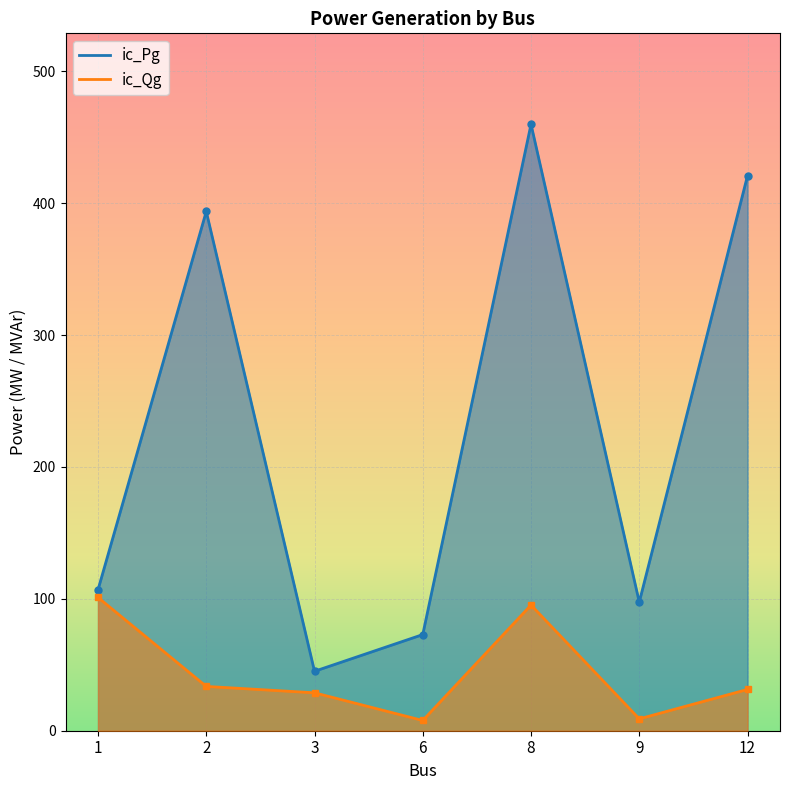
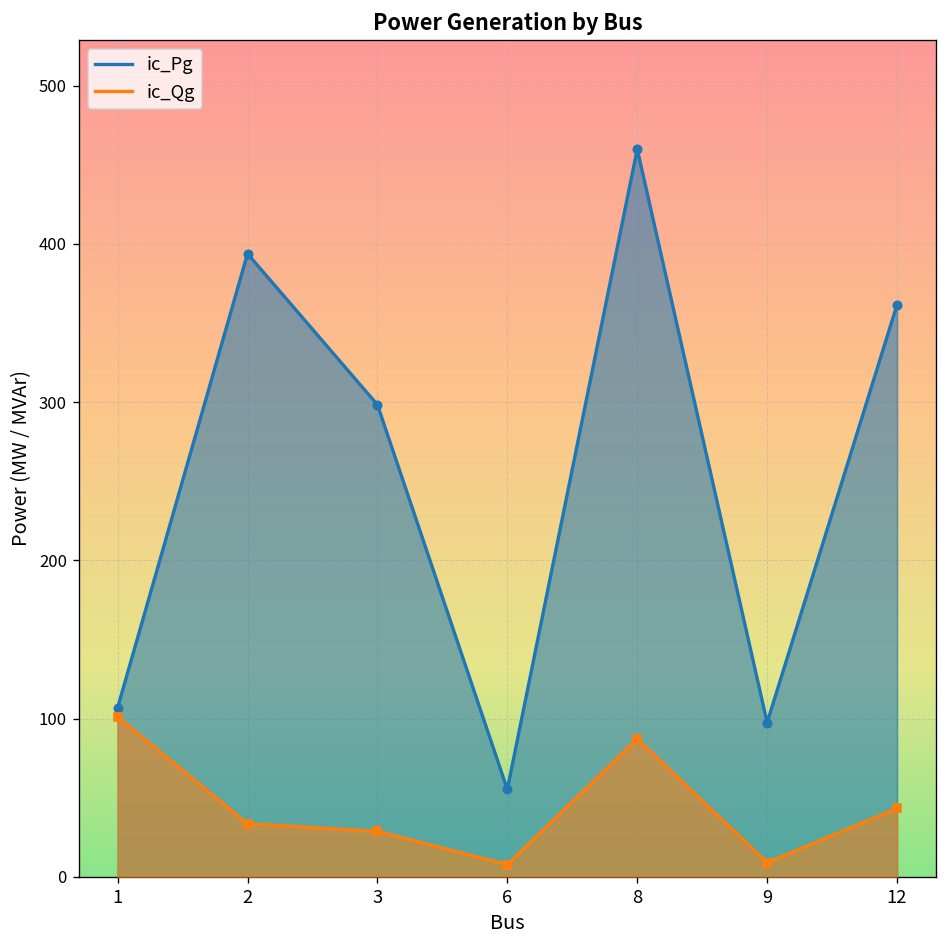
ic_Pg, 3: 45 -> 298
ic_Pg, 6: 73 -> 55
ic_Qg, 8: 95 -> 87
ic_Pg, 12: 421 -> 362
ic_Qg, 12: 31 -> 43
